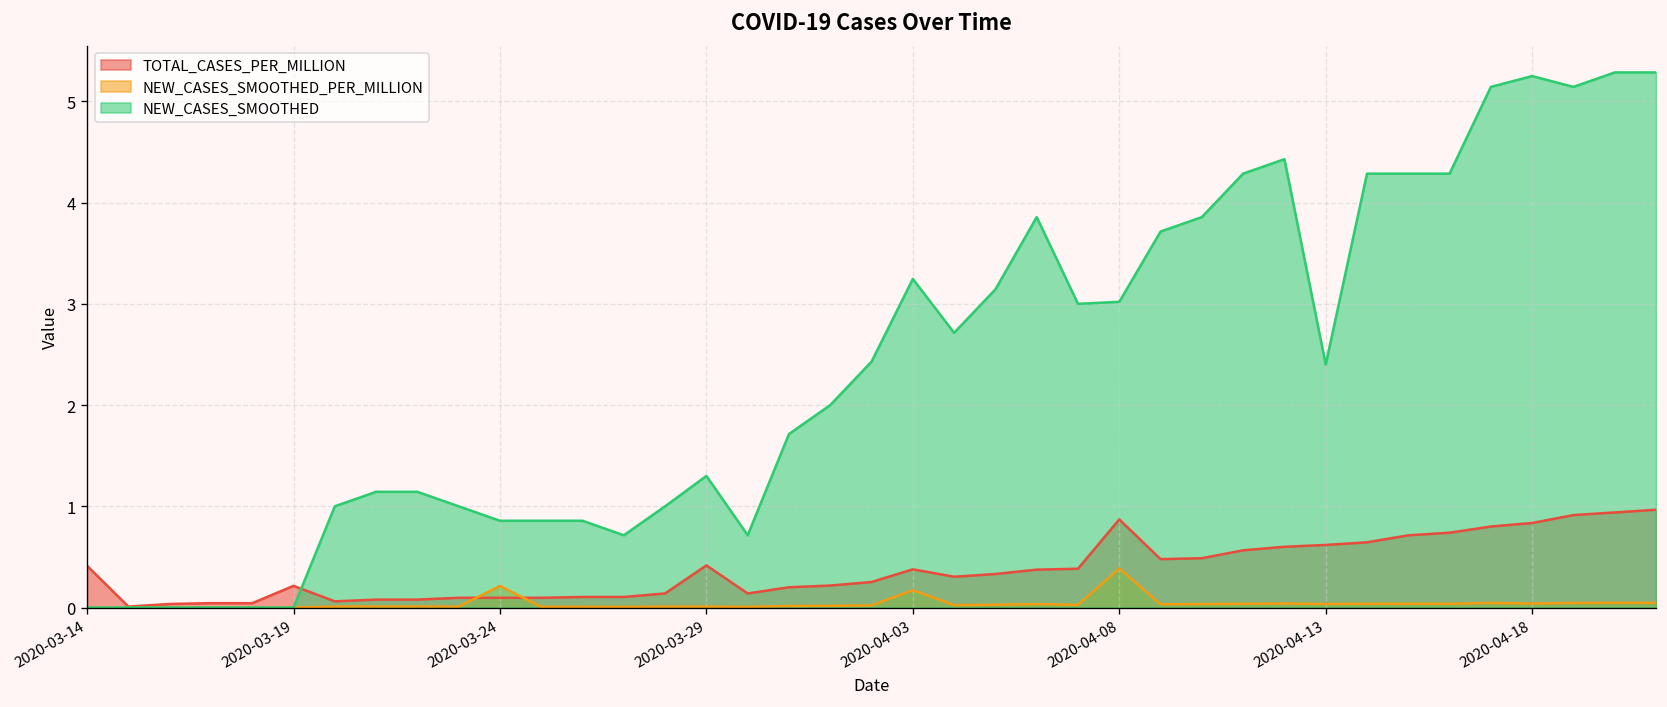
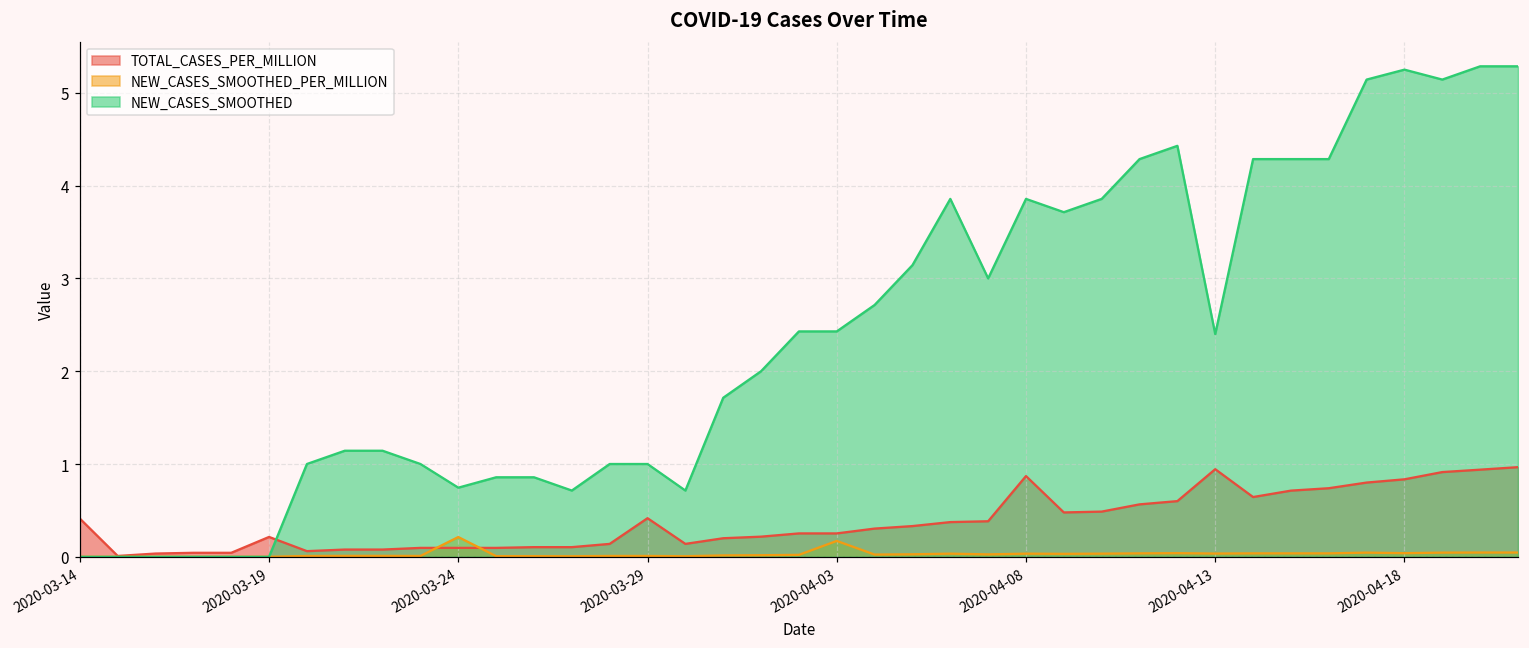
NEW_CASES_SMOOTHED, 2020-03-24: 0.9 -> 0.7
NEW_CASES_SMOOTHED, 2020-03-29: 1.3 -> 1.0
TOTAL_CASES_PER_MILLION, 2020-04-03: 0.4 -> 0.3
NEW_CASES_SMOOTHED, 2020-04-03: 3.2 -> 2.4
NEW_CASES_SMOOTHED_PER_MILLION, 2020-04-08: 0.4 -> 0.0
NEW_CASES_SMOOTHED, 2020-04-08: 3.0 -> 3.9
TOTAL_CASES_PER_MILLION, 2020-04-13: 0.6 -> 0.9
